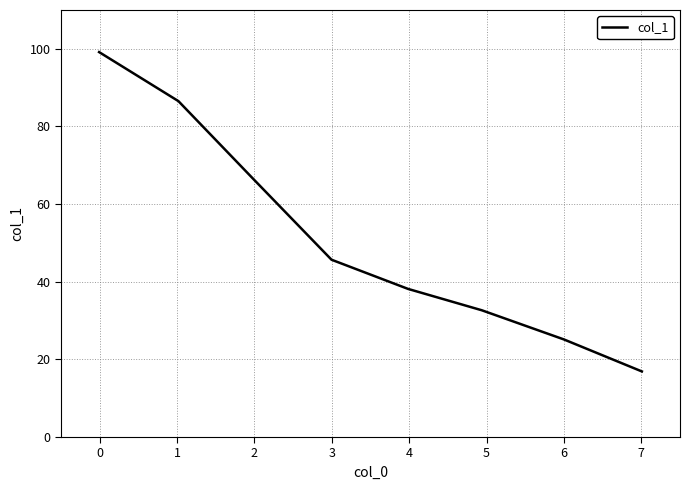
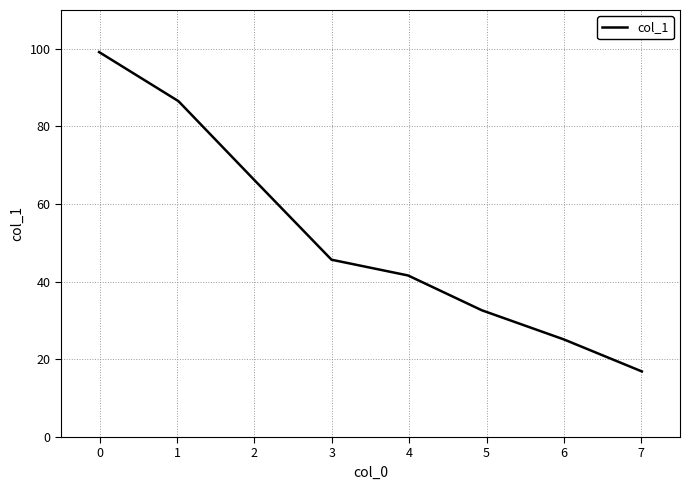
4: 38 -> 42
